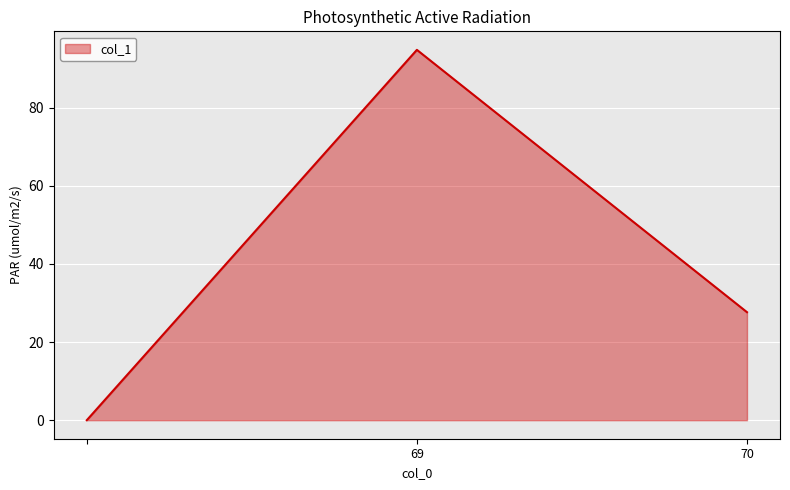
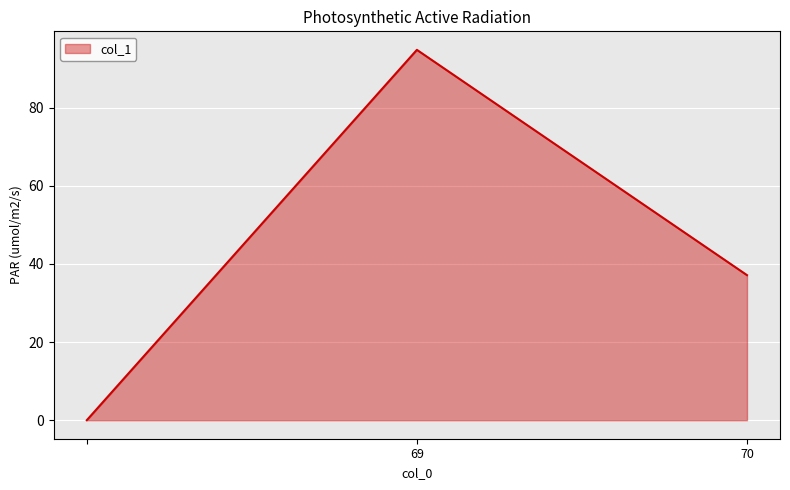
70: 28 -> 37
